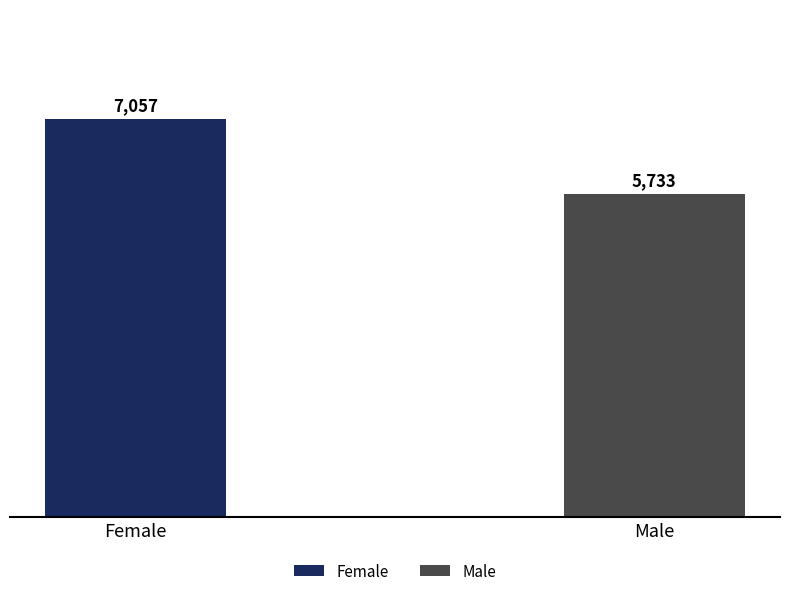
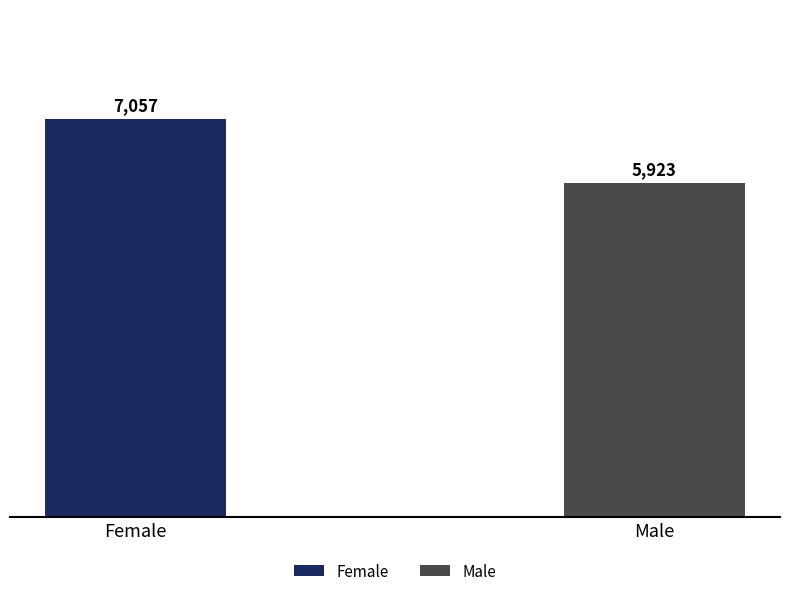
Male: 5,733 -> 5,923
